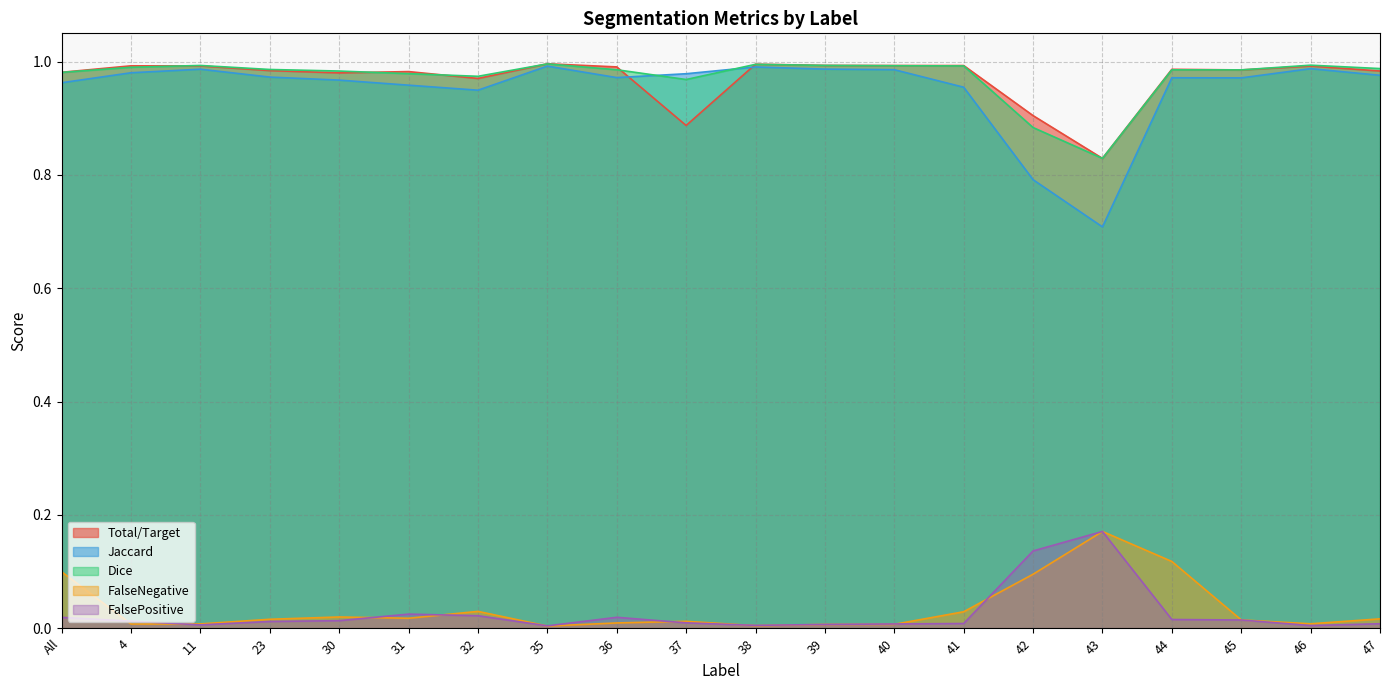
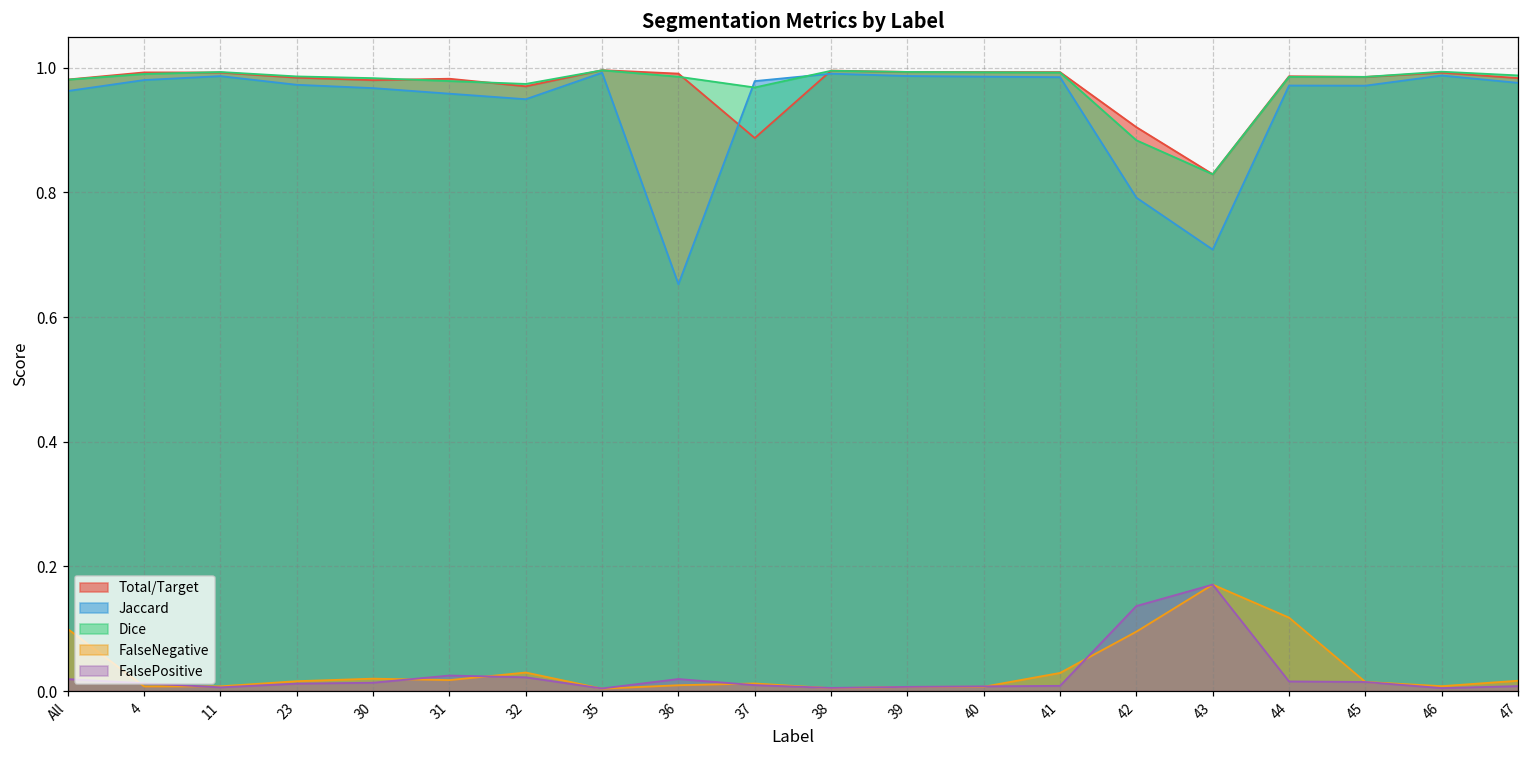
Jaccard, 36: 0.97 -> 0.65
Jaccard, 41: 0.95 -> 0.98
